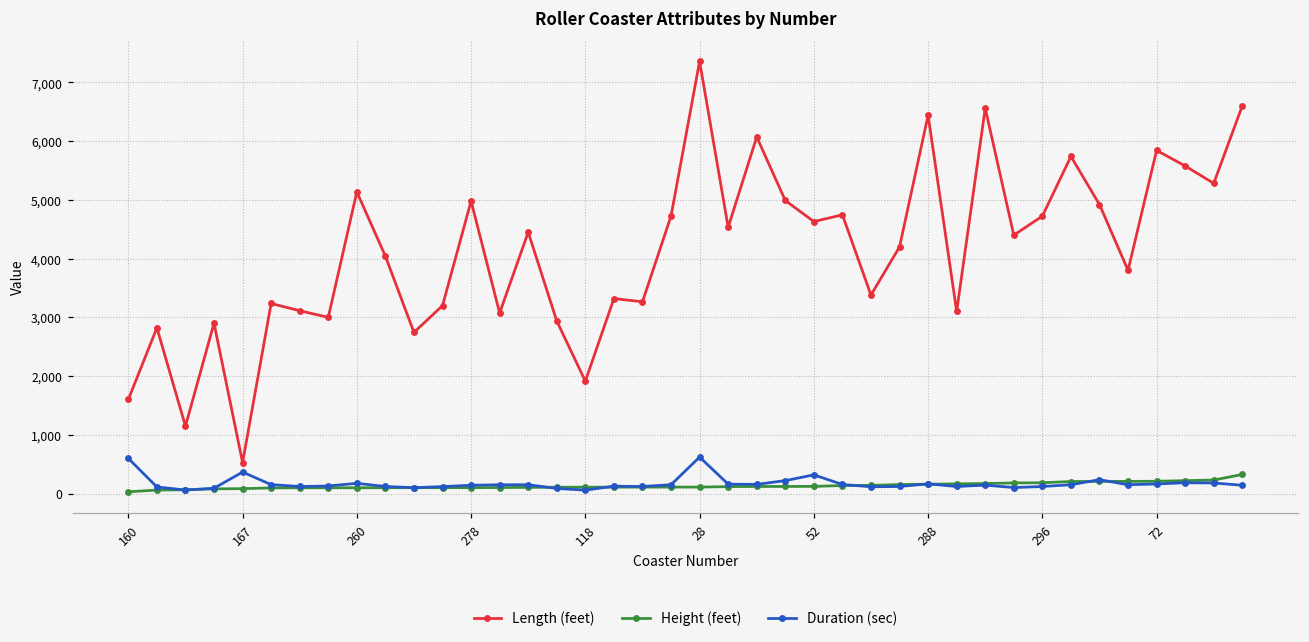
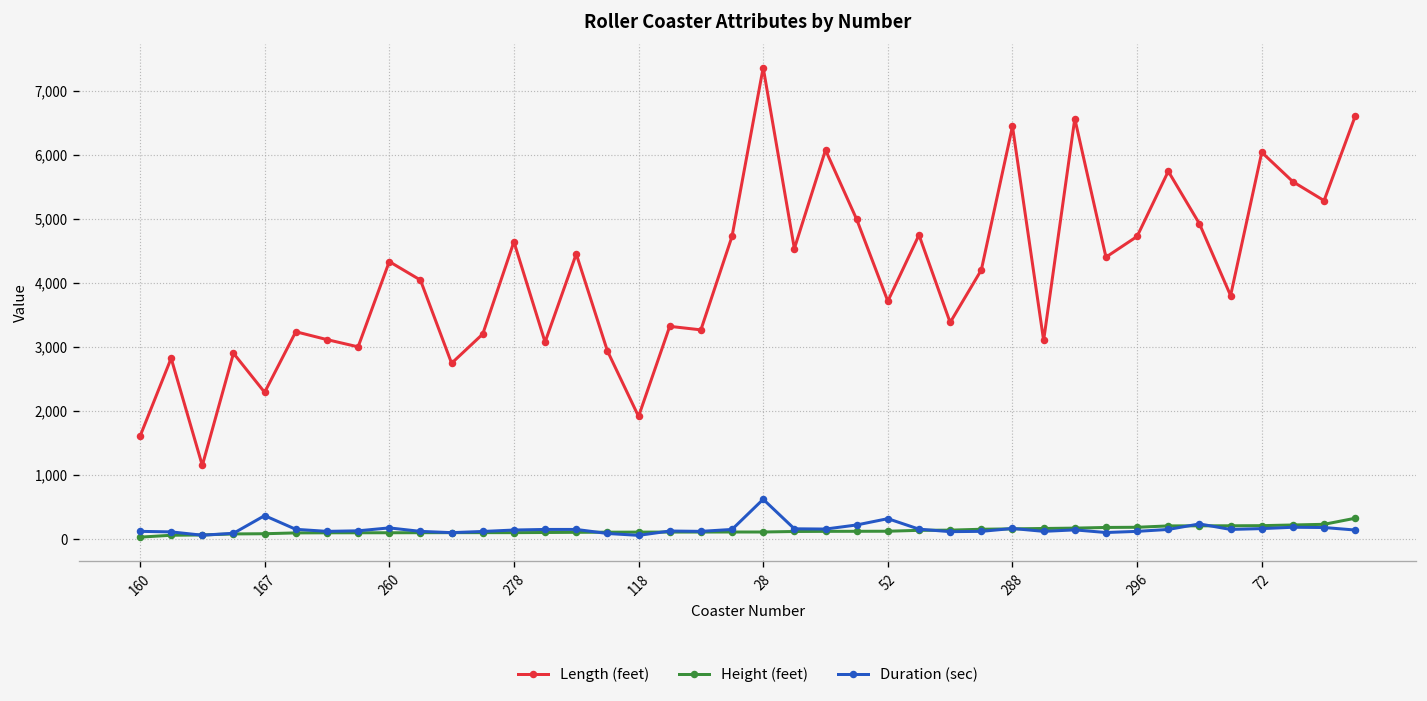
Duration (sec), 160: 600 -> 100
Length (feet), 167: 500 -> 2,300
Length (feet), 260: 5,100 -> 4,300
Length (feet), 278: 5,000 -> 4,600
Length (feet), 52: 4,600 -> 3,700
Length (feet), 72: 5,800 -> 6,000
